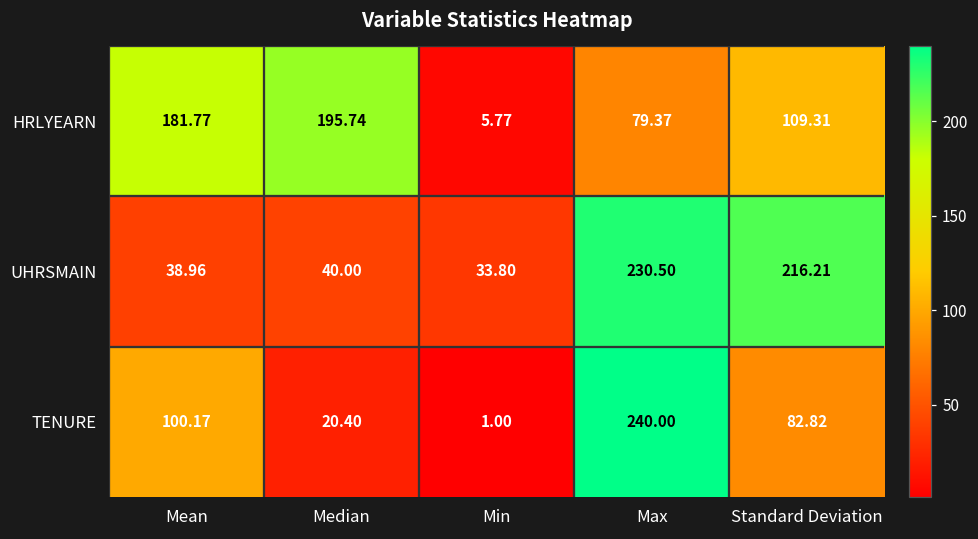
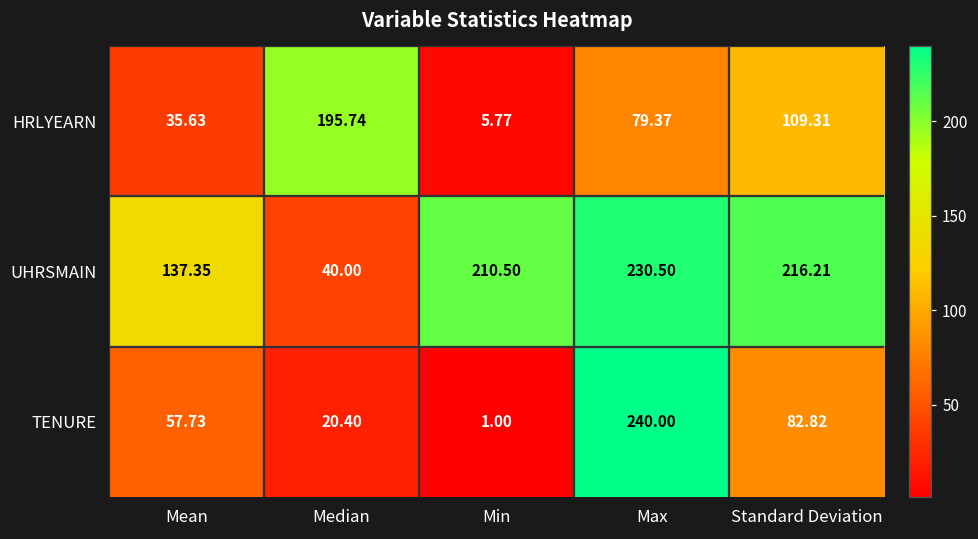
HRLYEARN, Mean: 181.77 -> 35.63
UHRSMAIN, Mean: 38.96 -> 137.35
UHRSMAIN, Min: 33.80 -> 210.50
TENURE, Mean: 100.17 -> 57.73
